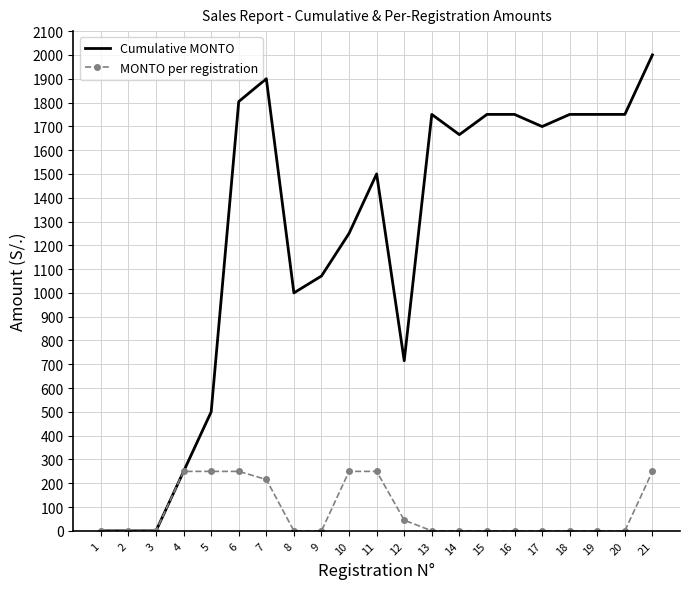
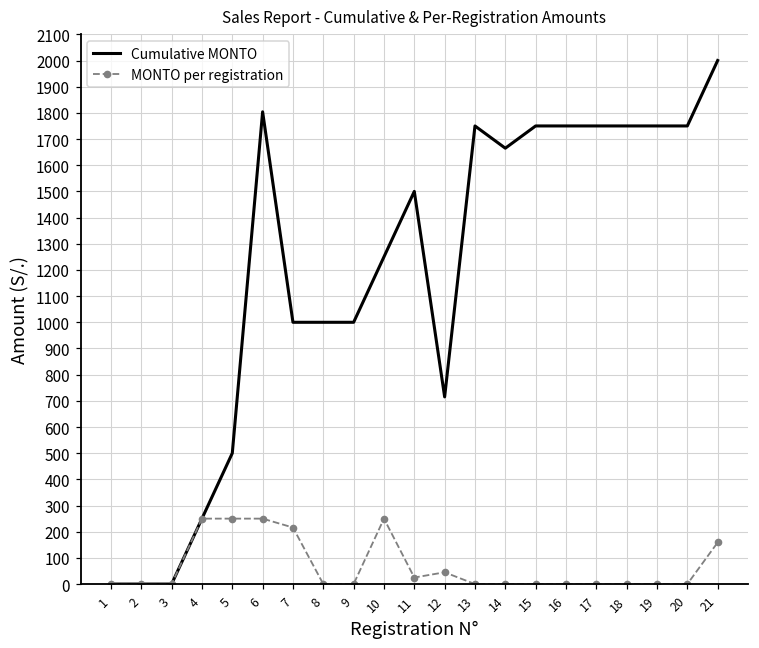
Cumulative MONTO, 7: 1900 -> 1000
Cumulative MONTO, 9: 1070 -> 1000
MONTO per registration, 11: 250 -> 30
Cumulative MONTO, 17: 1700 -> 1750
MONTO per registration, 21: 250 -> 160
